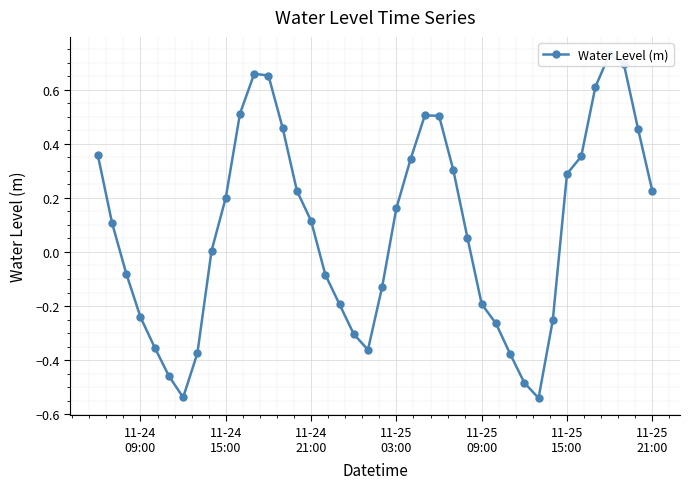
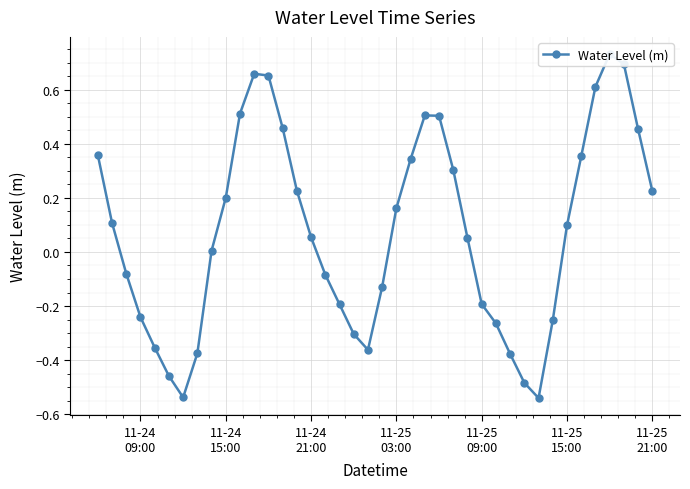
11-24 21:00: 0.12 -> 0.05
11-25 15:00: 0.29 -> 0.10
